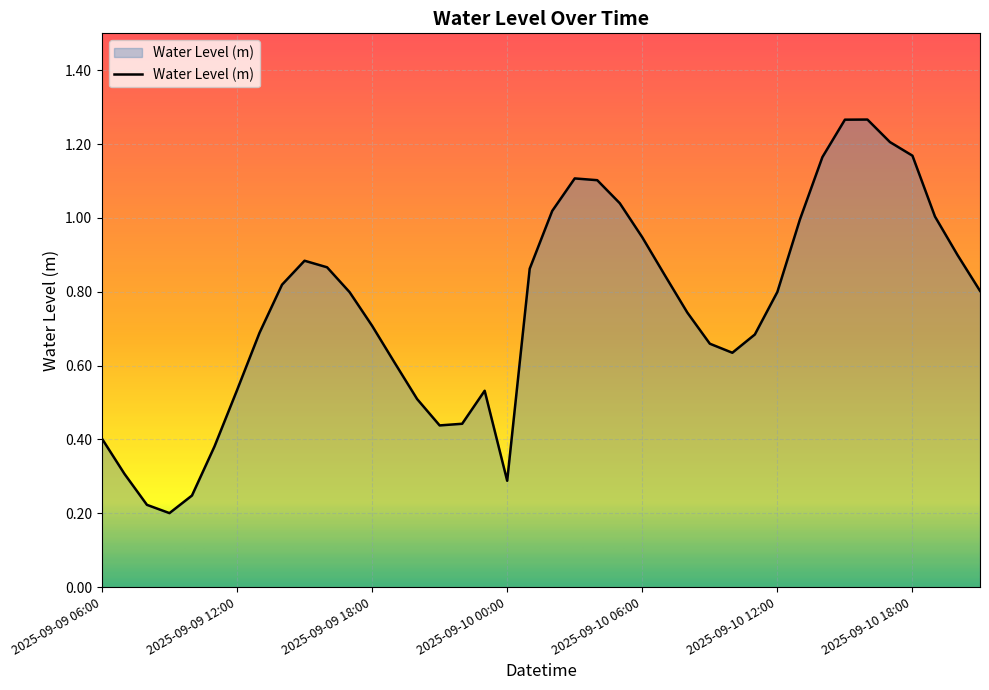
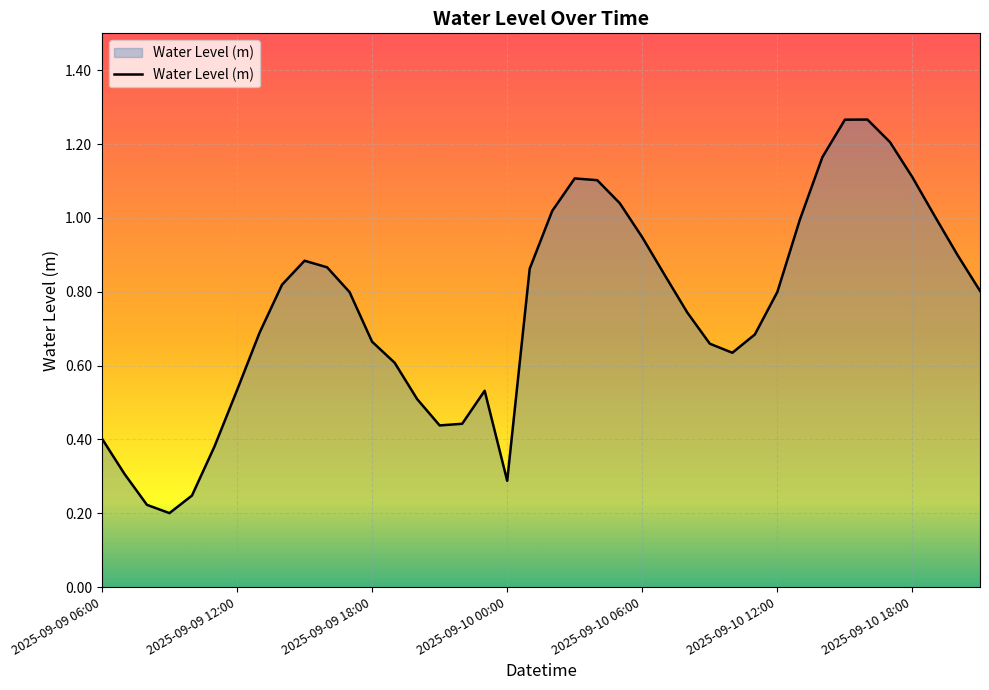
2025-09-09 18:00: 0.71 -> 0.66
2025-09-10 18:00: 1.17 -> 1.11
